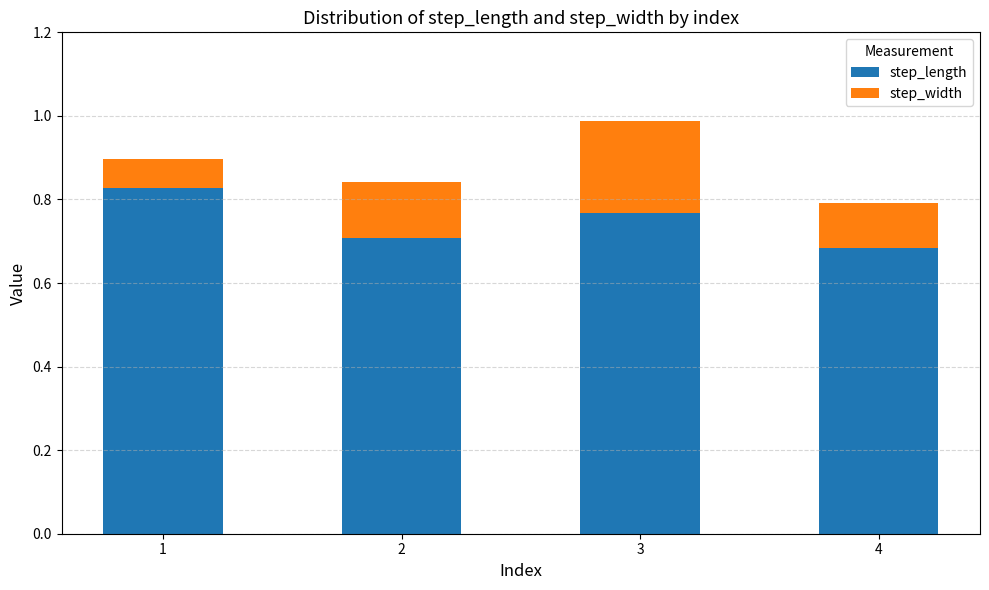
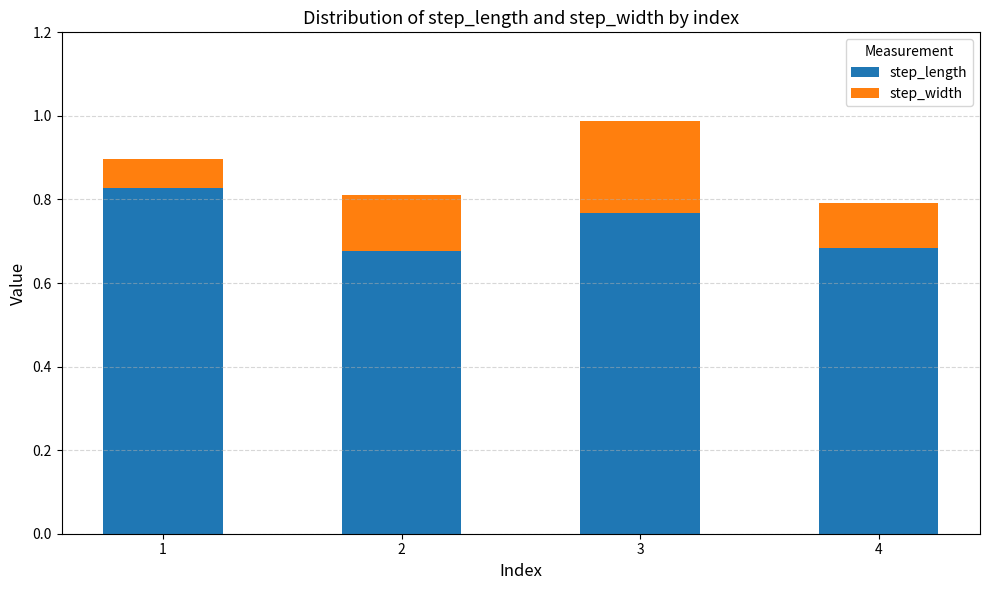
step_length, 2: 0.71 -> 0.68
